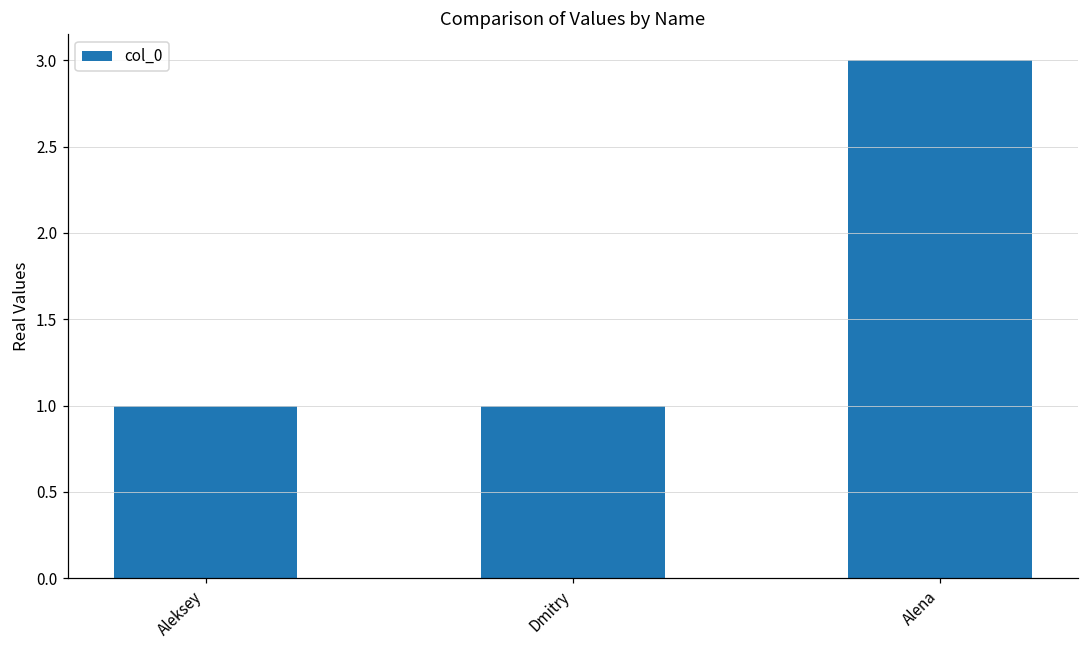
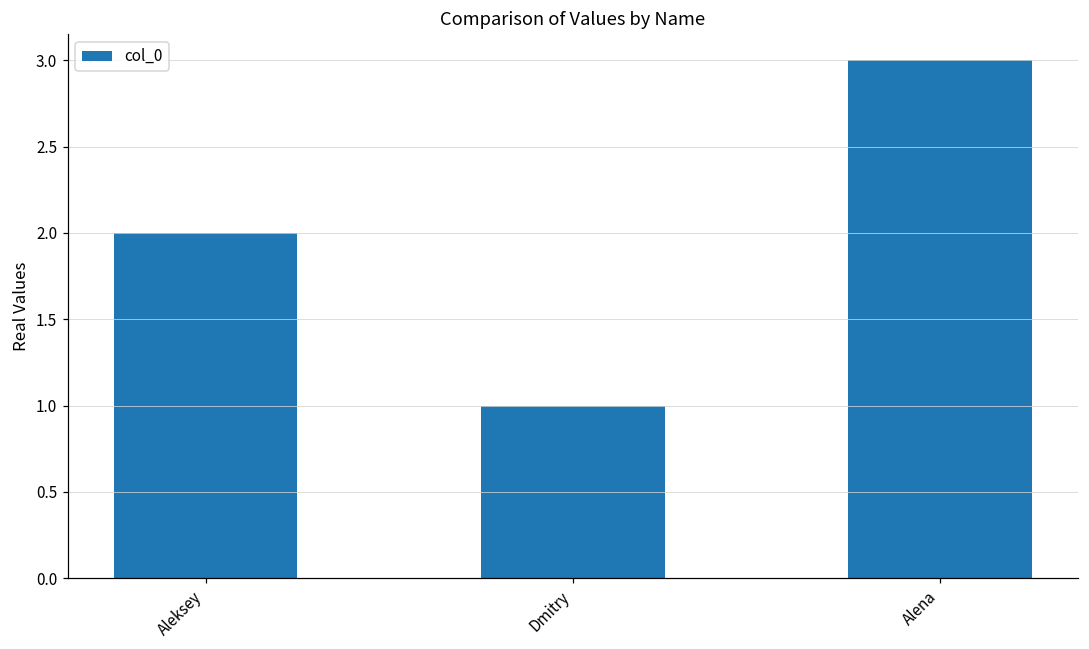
Aleksey: 1 -> 2
